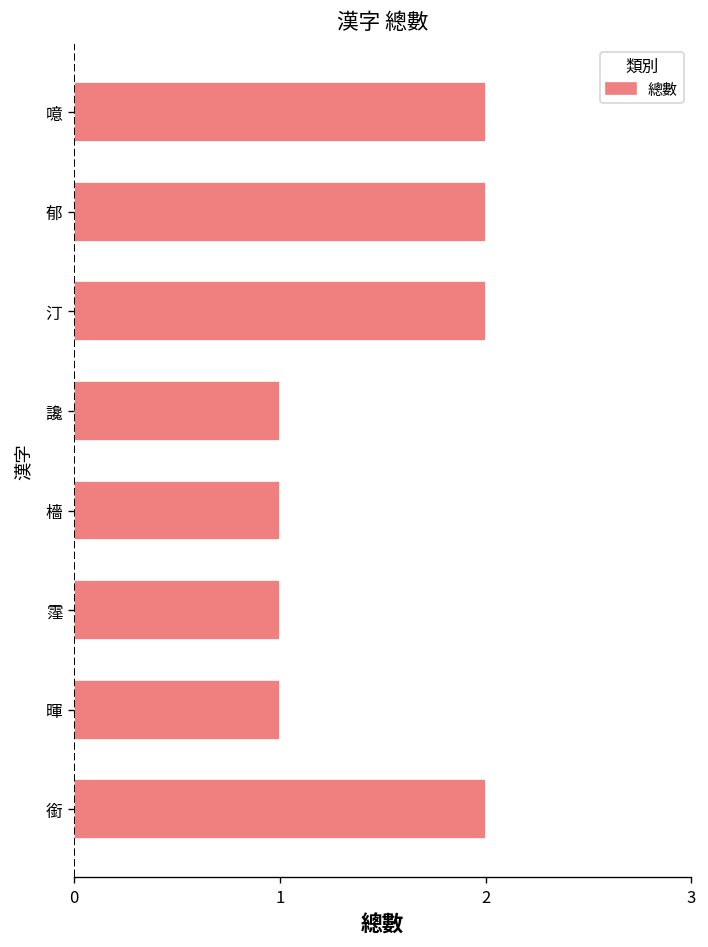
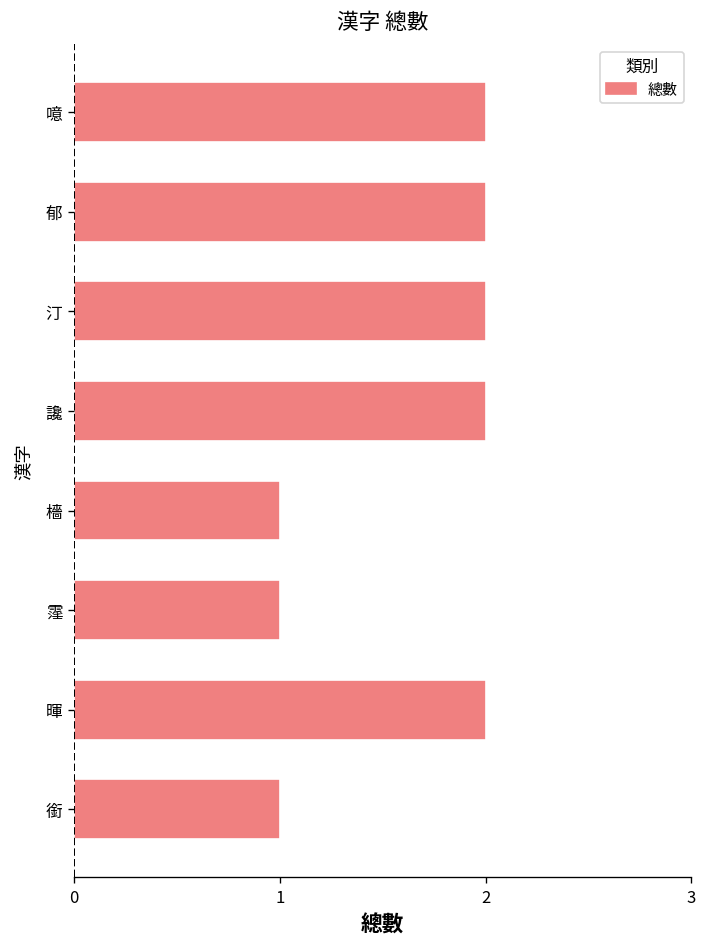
讒: 1 -> 2
暉: 1 -> 2
銜: 2 -> 1
